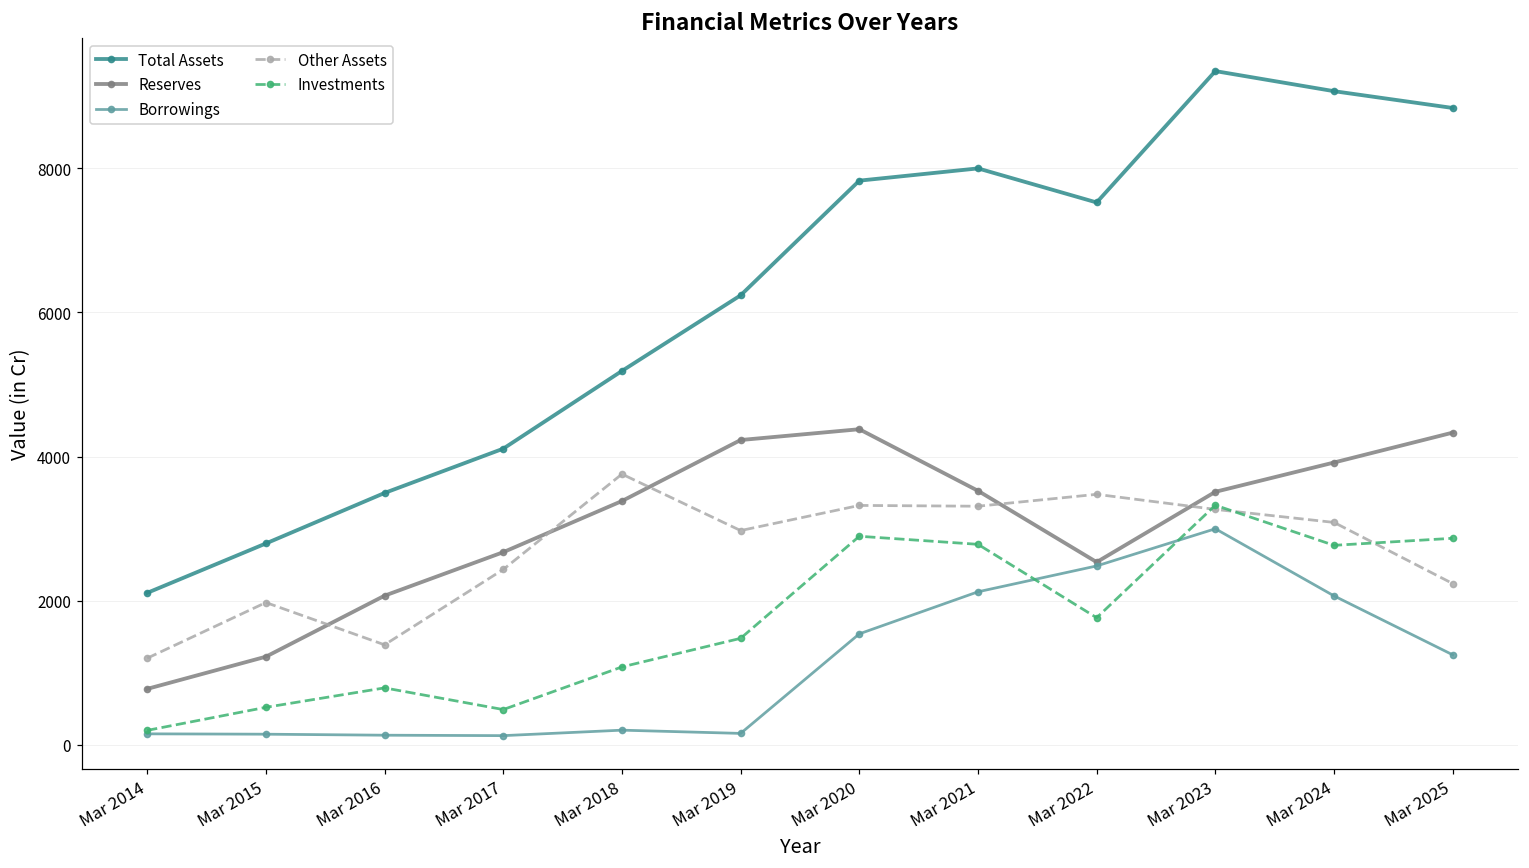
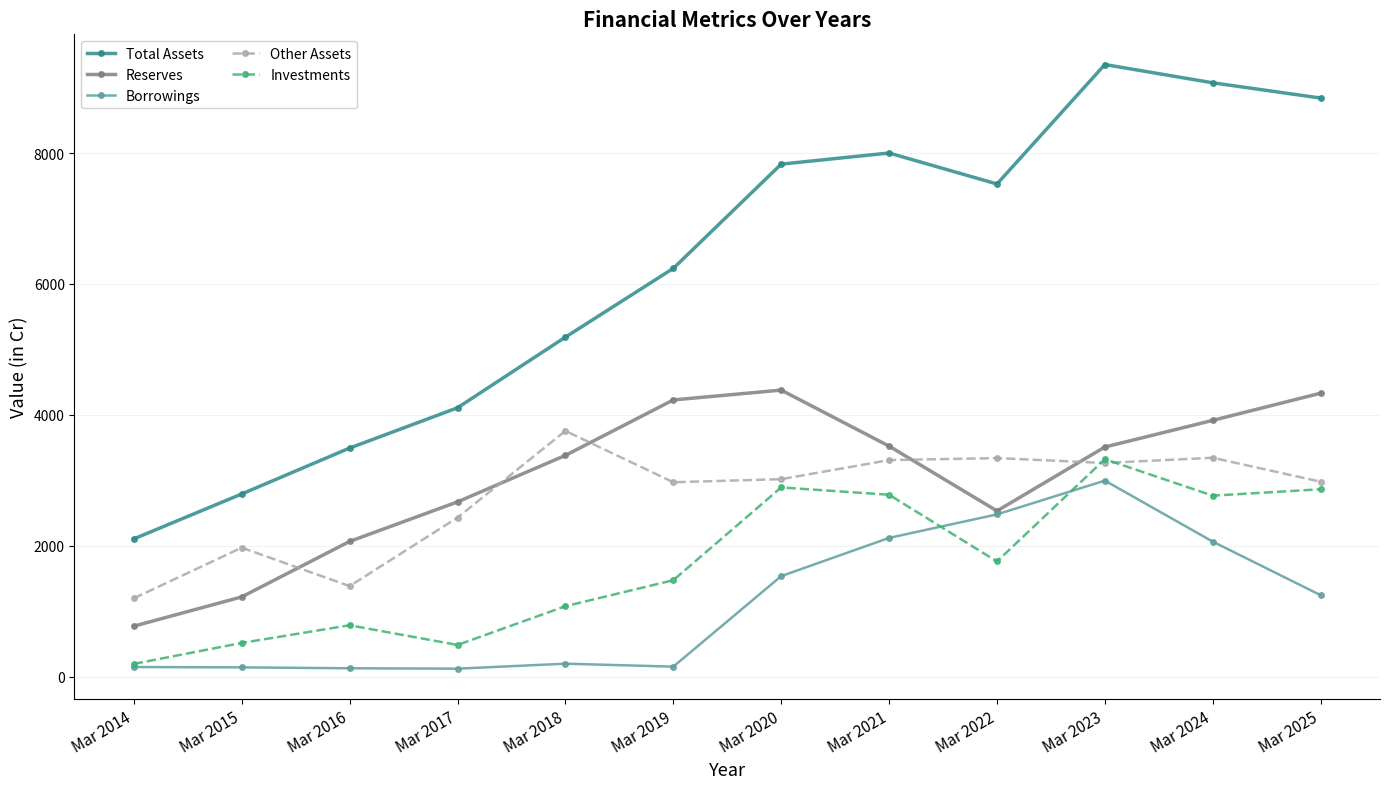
Other Assets, Mar 2020: 3300 -> 3000
Other Assets, Mar 2022: 3500 -> 3300
Other Assets, Mar 2024: 3100 -> 3300
Other Assets, Mar 2025: 2200 -> 3000
